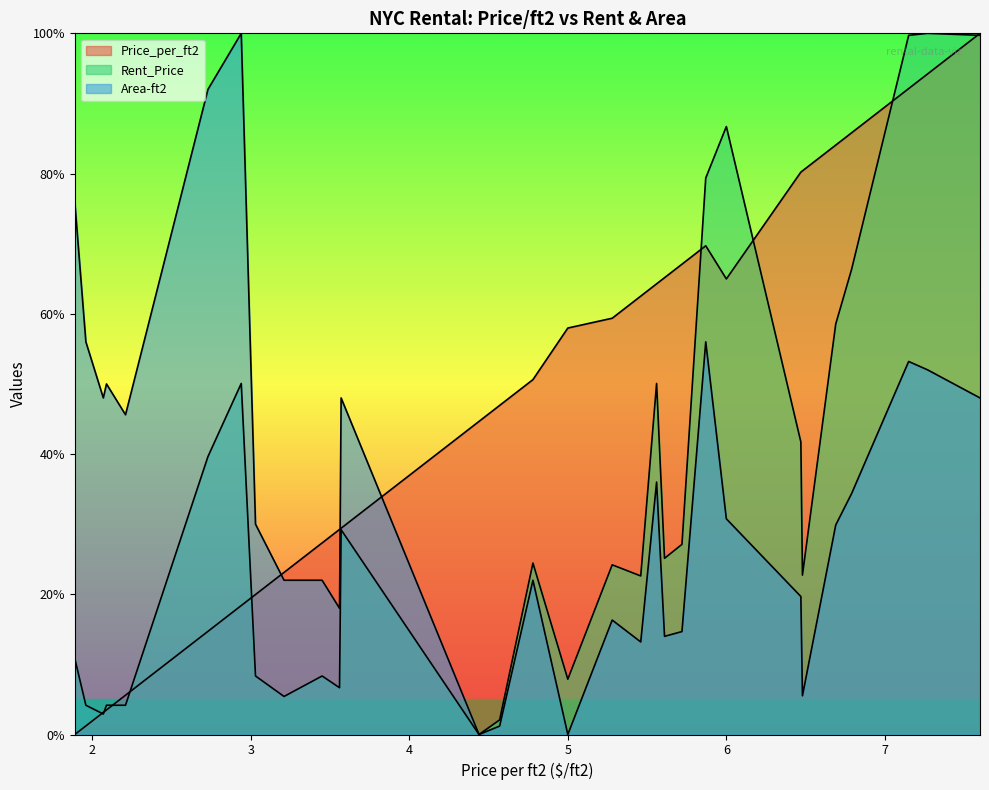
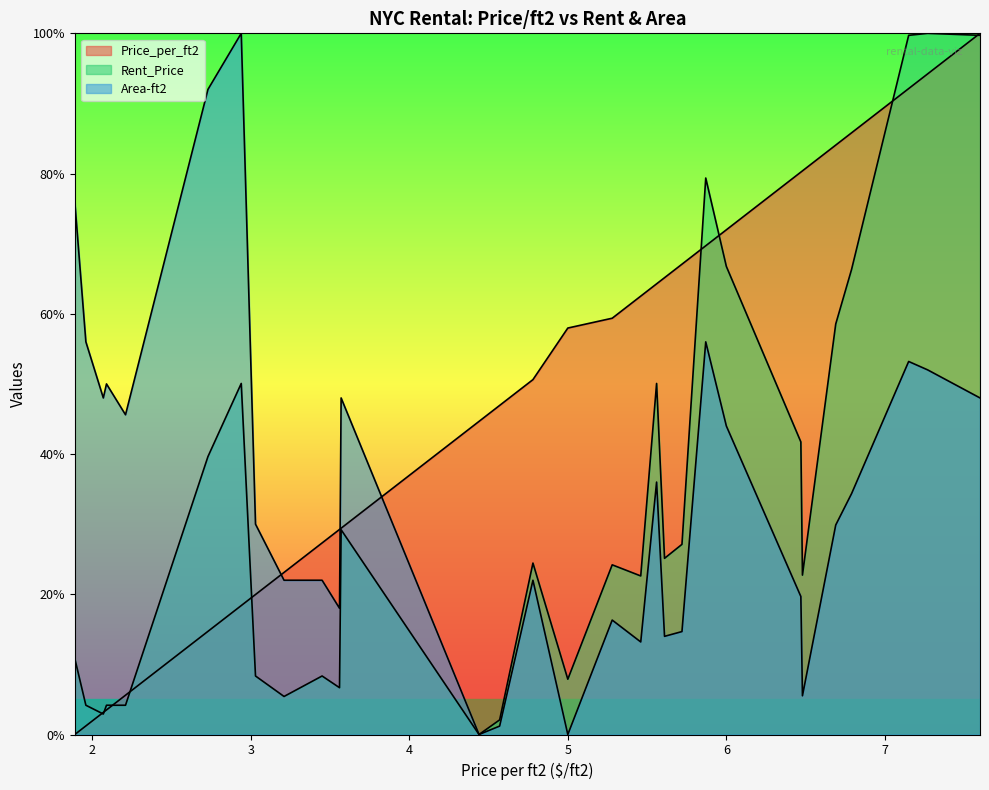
Price_per_ft2, 6: 65% -> 72%
Rent_Price, 6: 87% -> 67%
Area-ft2, 6: 31% -> 44%
